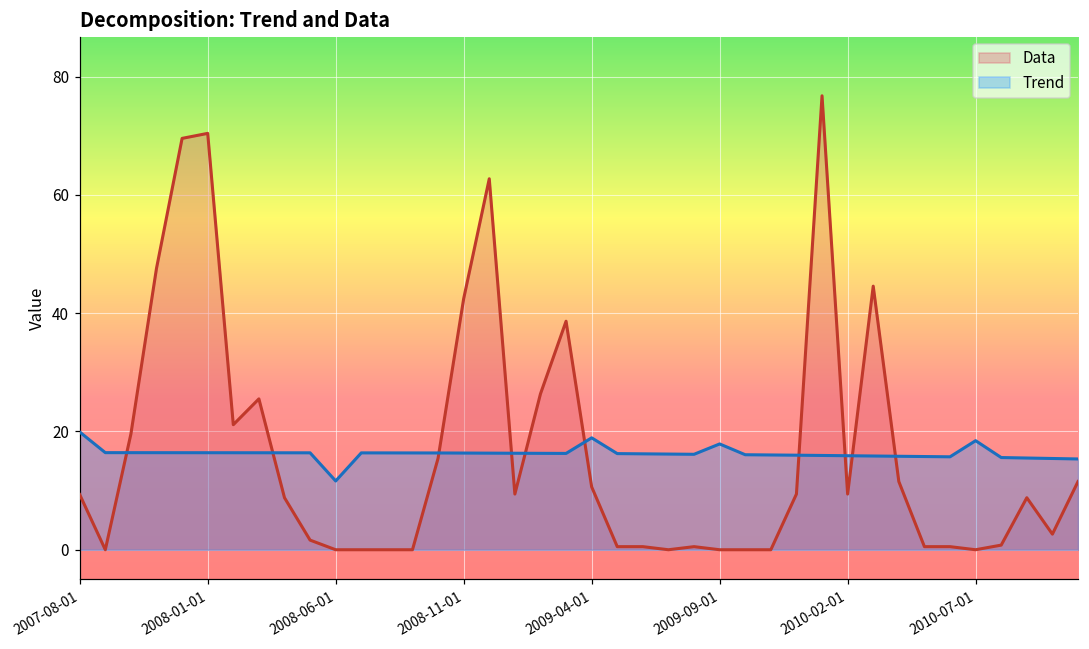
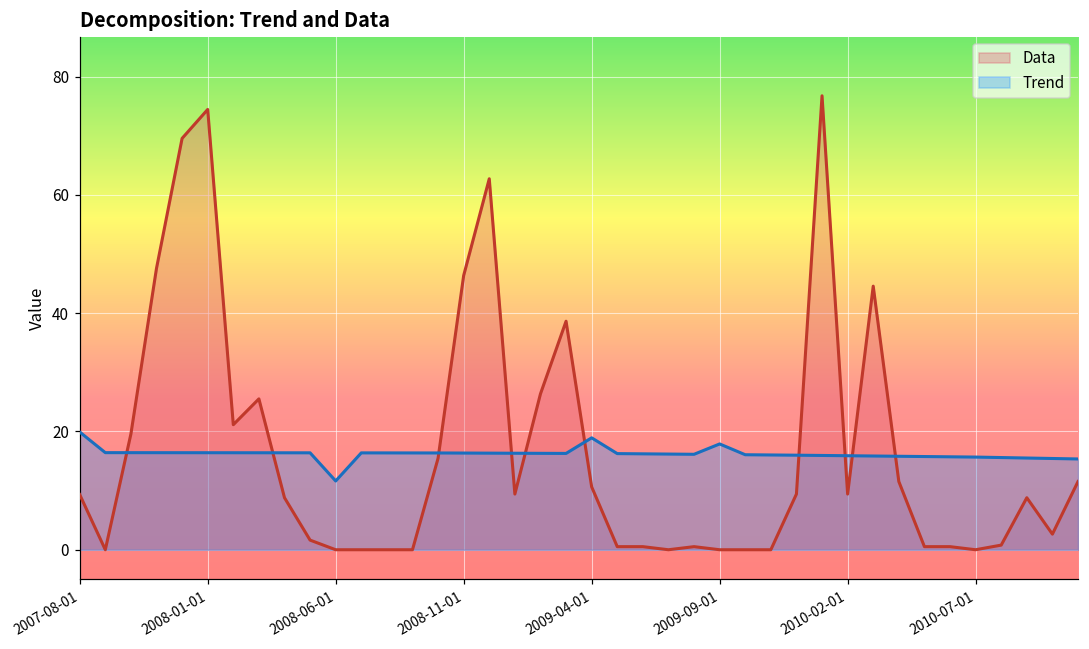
Data, 2008-01-01: 70 -> 74
Data, 2008-11-01: 42 -> 46
Trend, 2010-07-01: 18 -> 16
